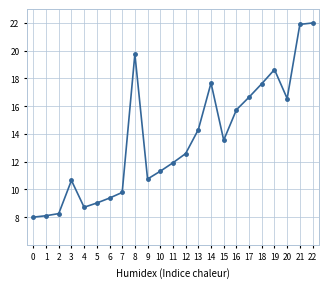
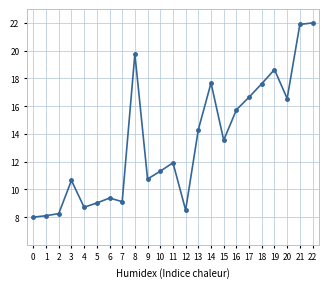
7: 9.8 -> 9.1
12: 12.6 -> 8.5
